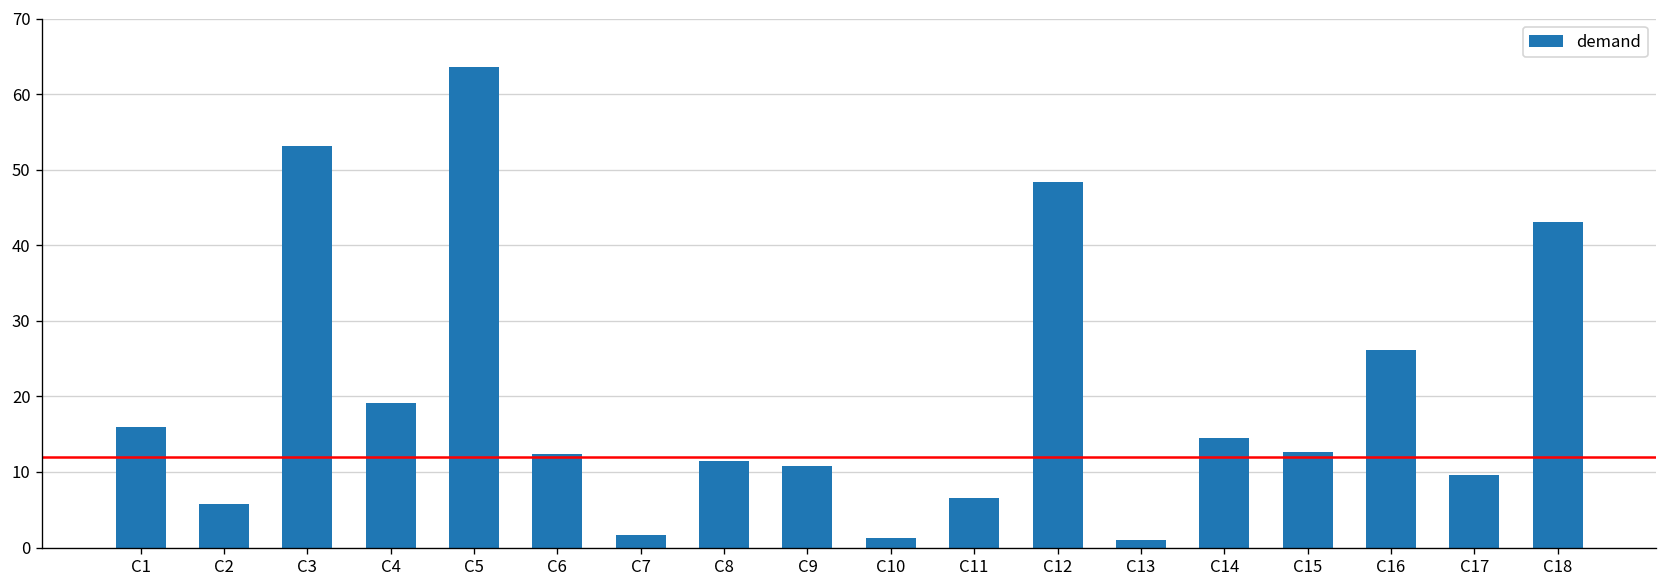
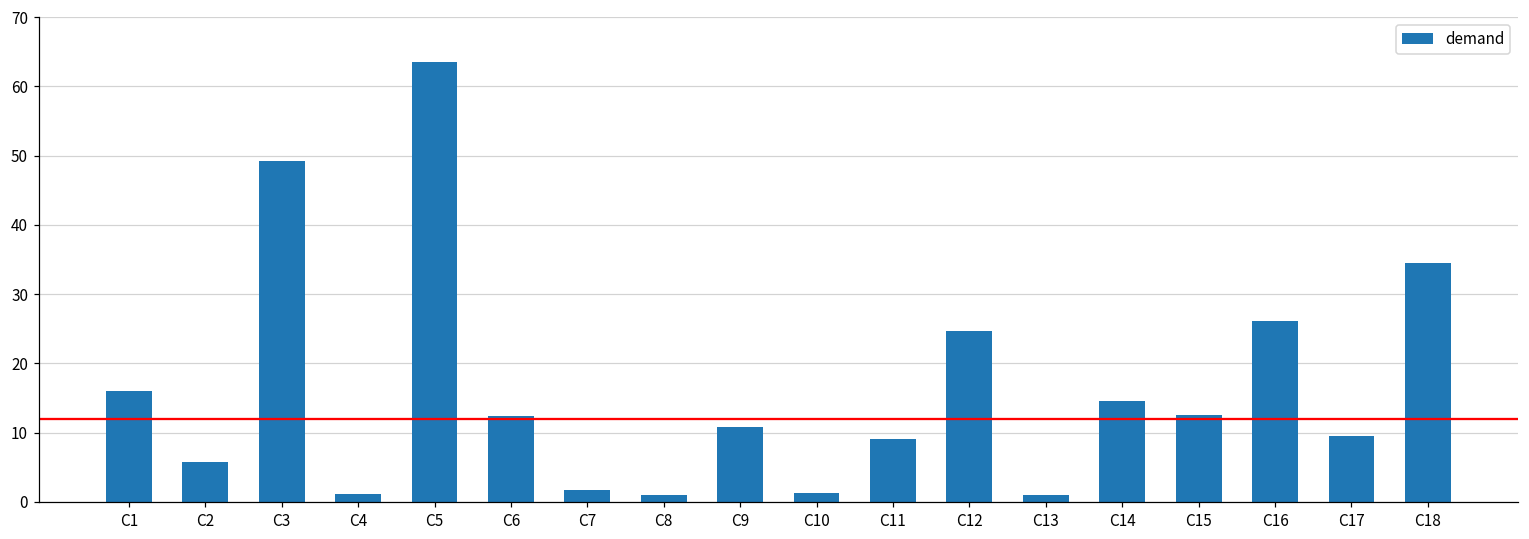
C3: 53 -> 49
C4: 19 -> 1
C8: 11 -> 1
C11: 7 -> 9
C12: 48 -> 25
C18: 43 -> 34
